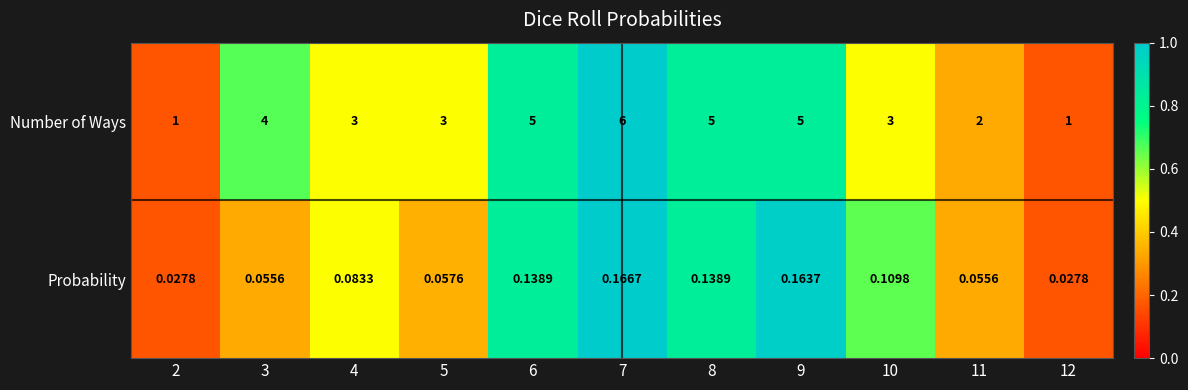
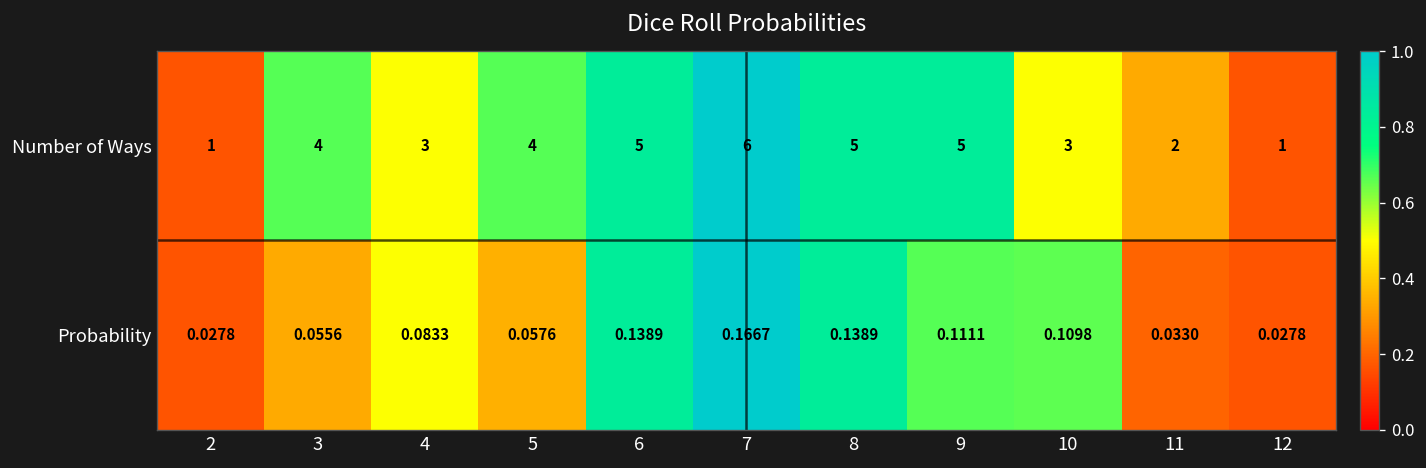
Number of Ways, 5: 3 -> 4
Probability, 9: 0.1637 -> 0.1111
Probability, 11: 0.0556 -> 0.0330
